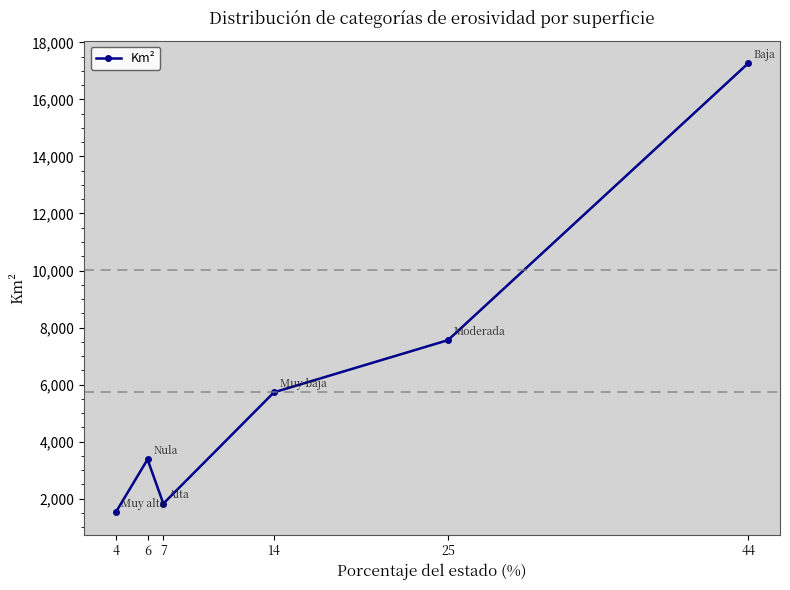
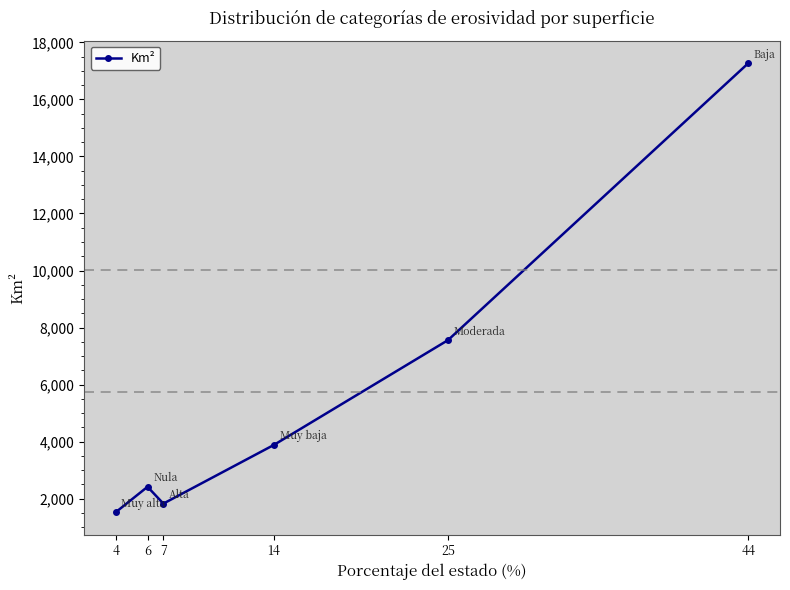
6: 3,400 -> 2,400
14: 5,700 -> 3,900
